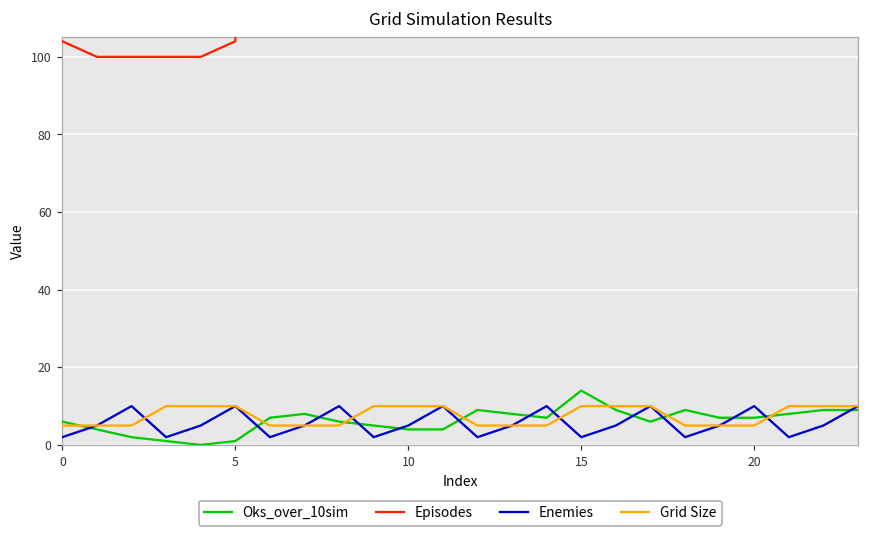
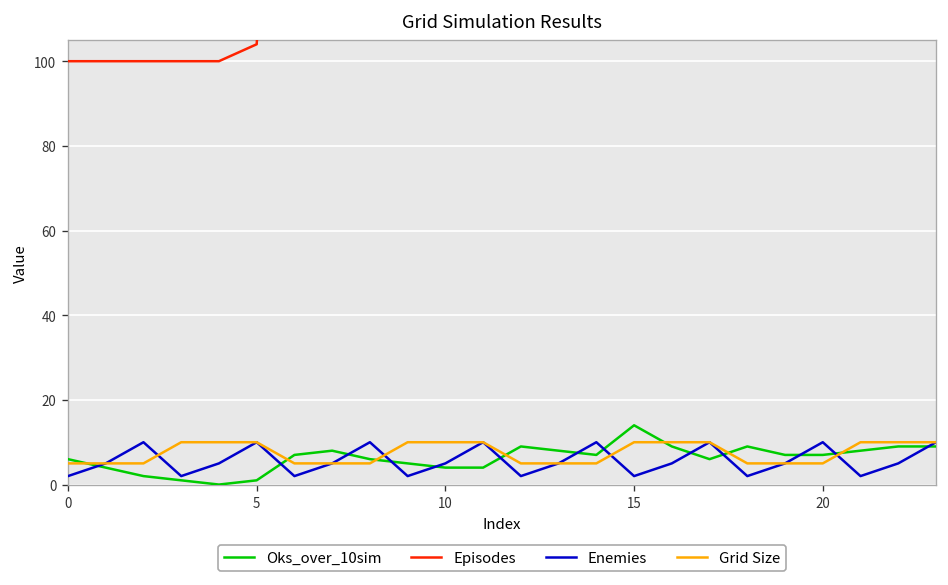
Episodes, 0: 104 -> 100
